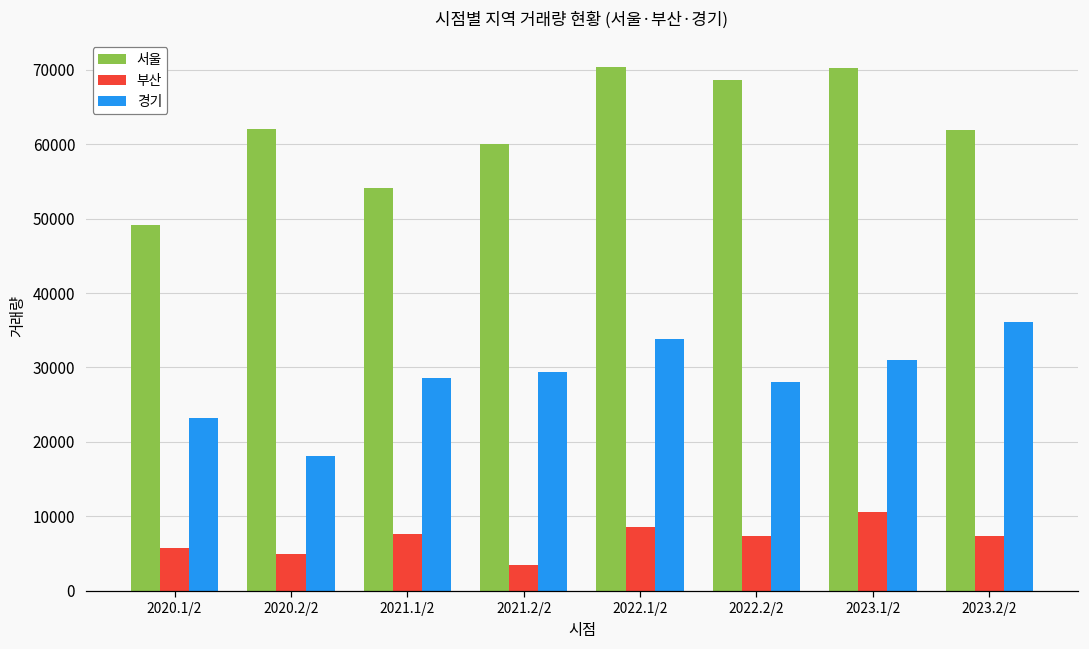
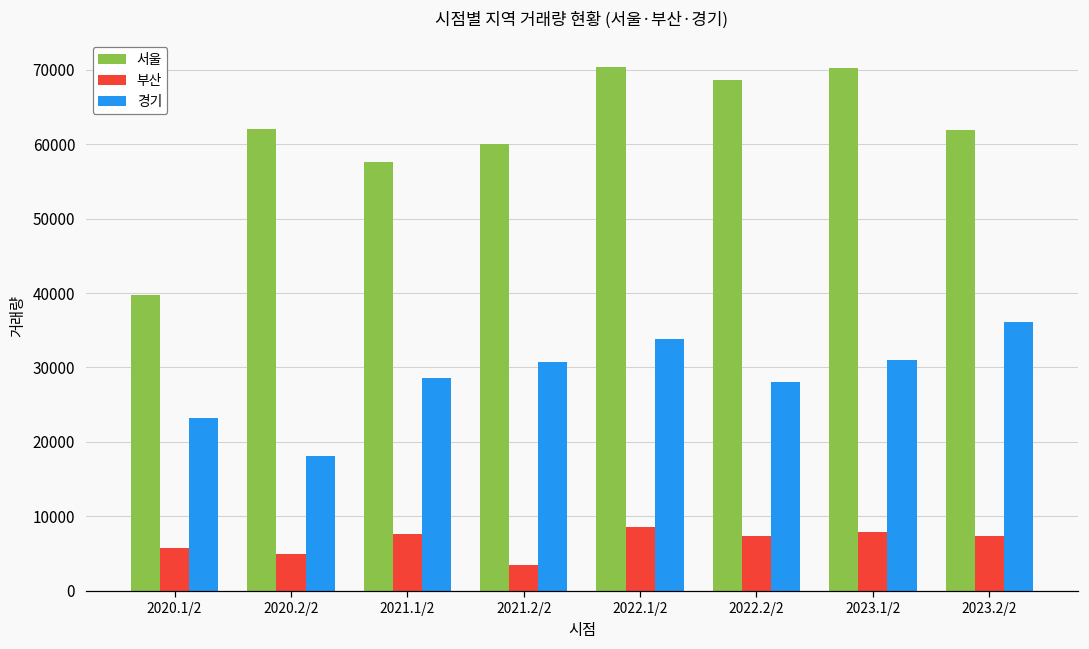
서울, 2020.1/2: 49000 -> 40000
서울, 2021.1/2: 54000 -> 58000
경기, 2021.2/2: 29000 -> 31000
부산, 2023.1/2: 11000 -> 8000
